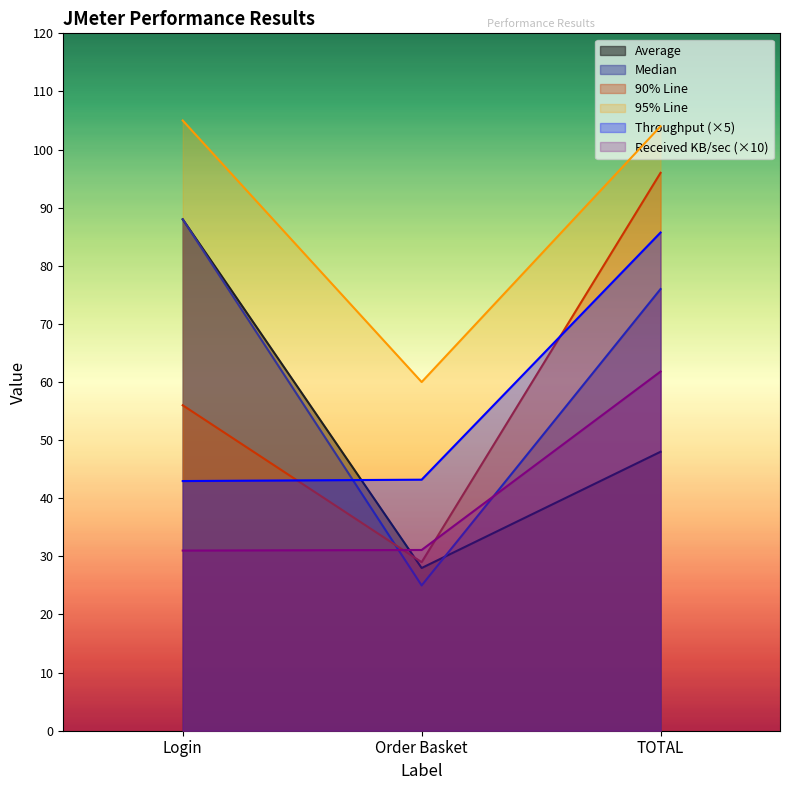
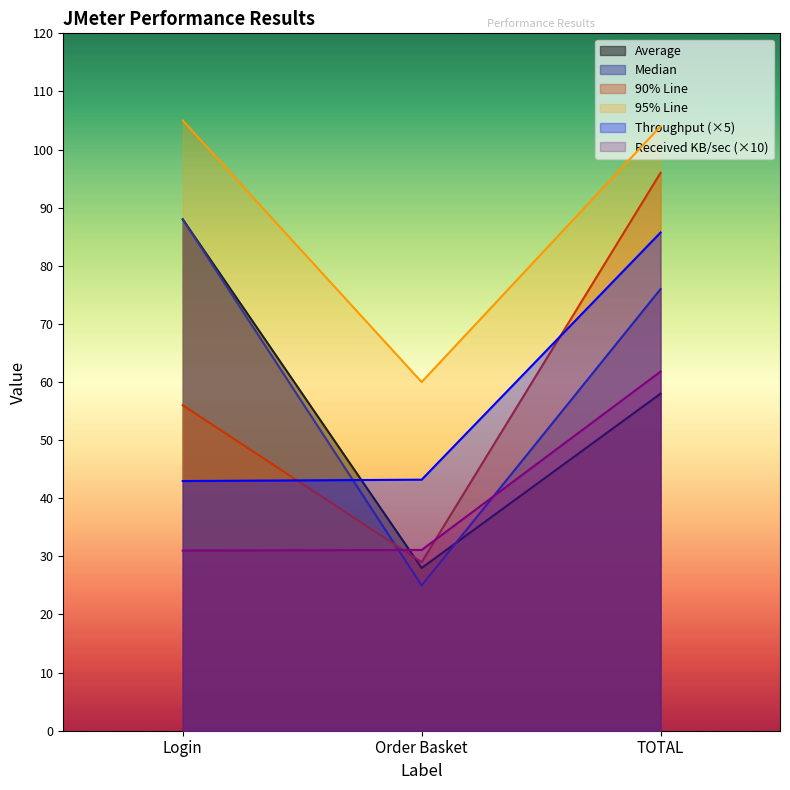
Average, TOTAL: 48 -> 58
